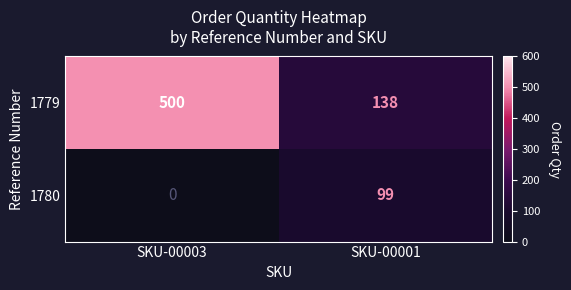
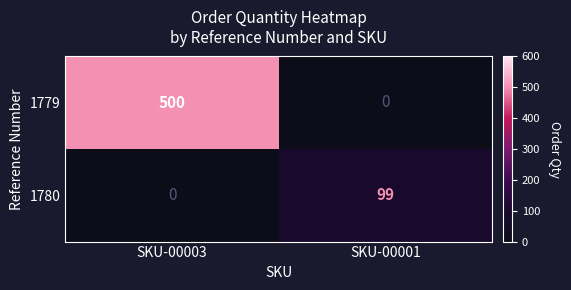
1779, SKU-00001: 138 -> 0
